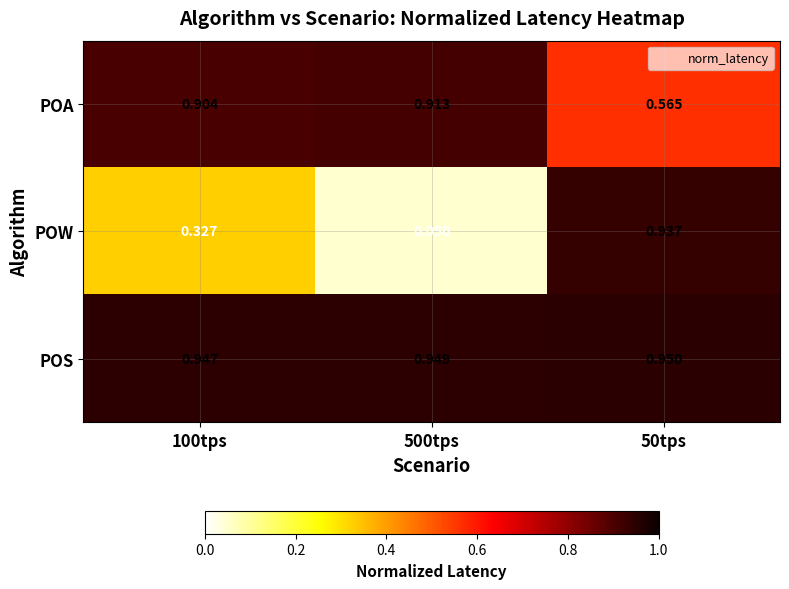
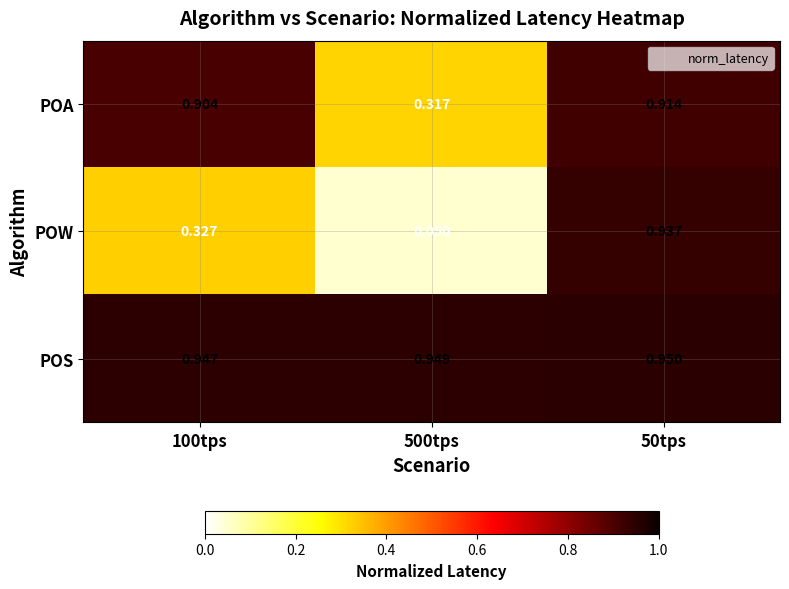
POA, 500tps: 0.913 -> 0.317
POA, 50tps: 0.565 -> 0.914
